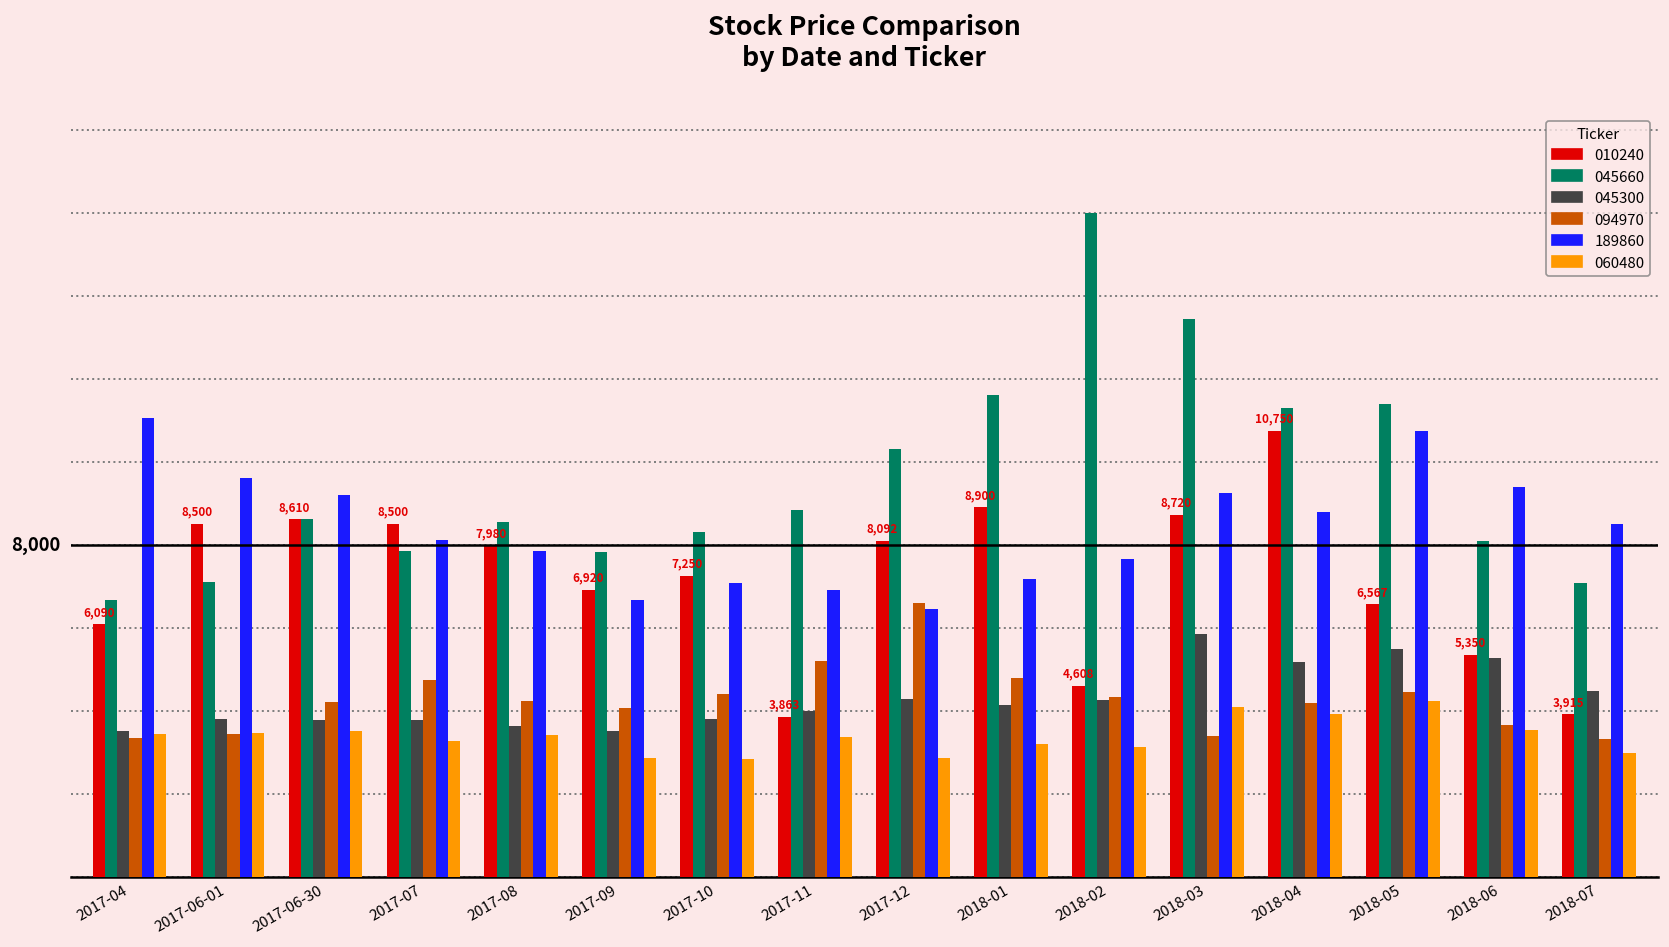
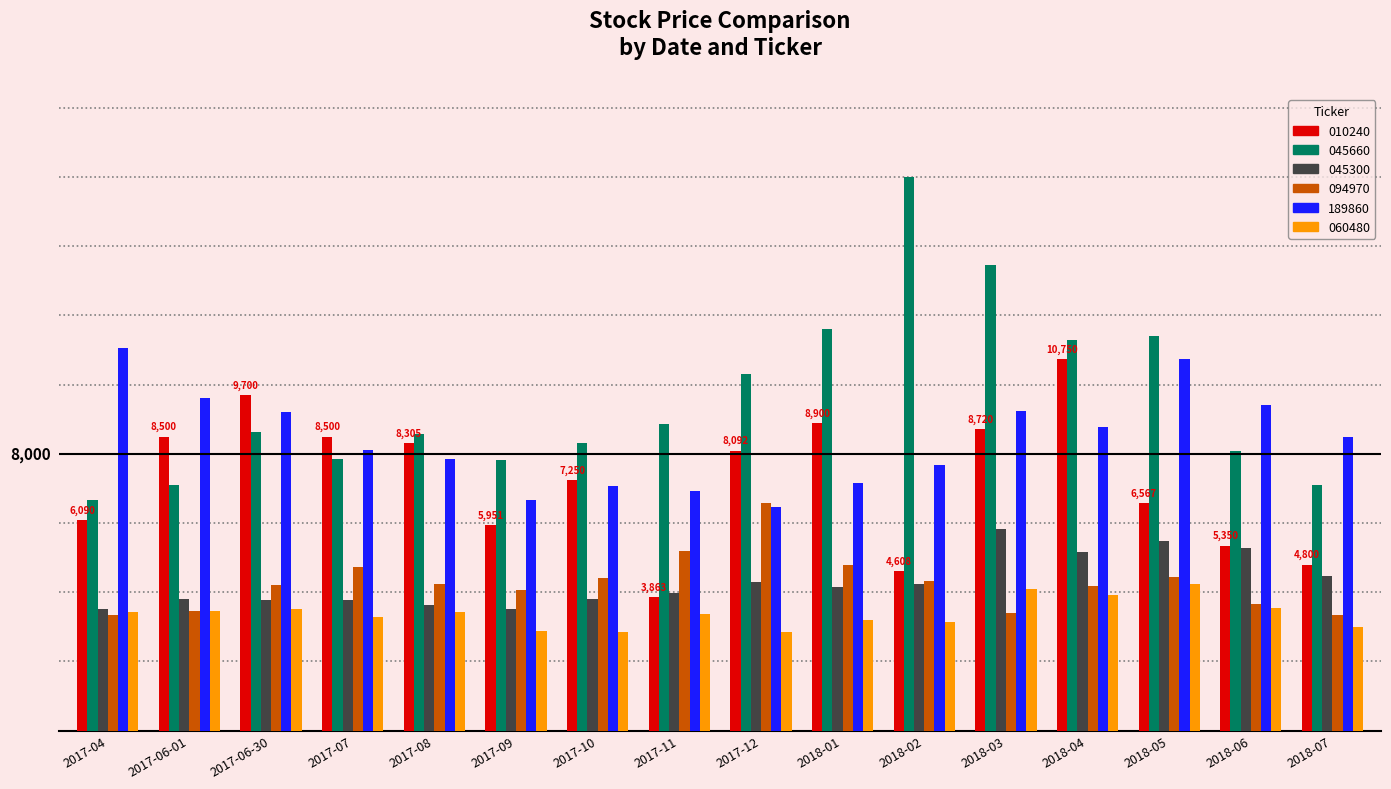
010240, 2017-06-30: 8,610 -> 9,700
010240, 2017-08: 7,980 -> 8,305
010240, 2017-09: 6,920 -> 5,951
010240, 2018-07: 3,915 -> 4,800
